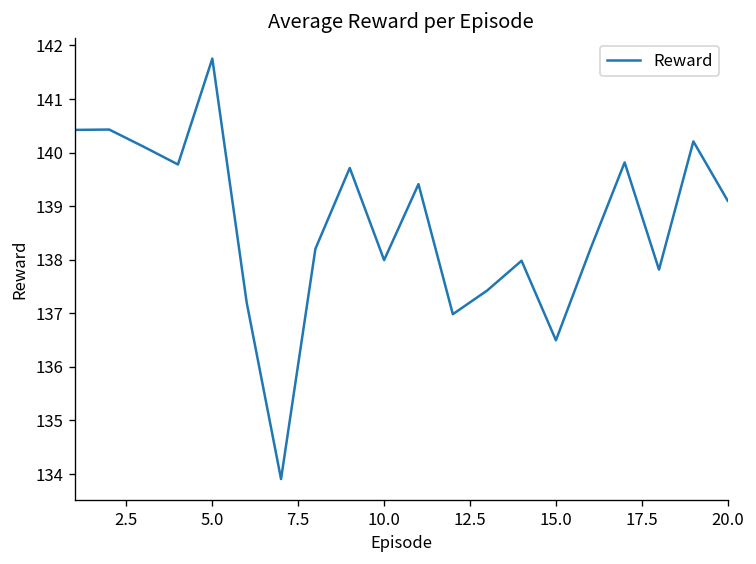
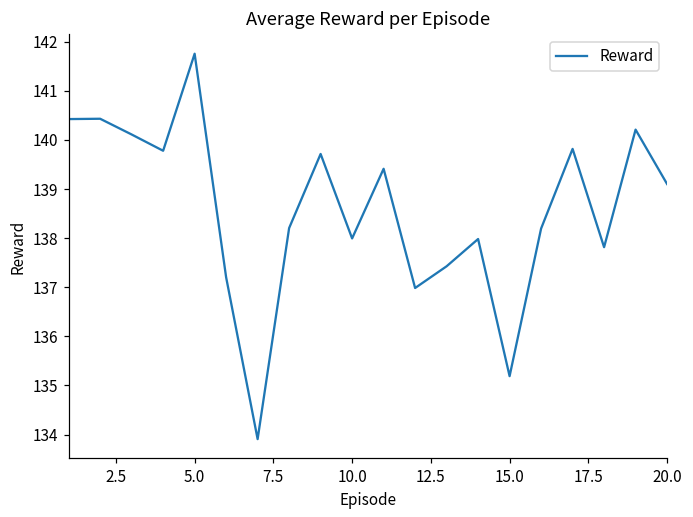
15.0: 136.5 -> 135.2
